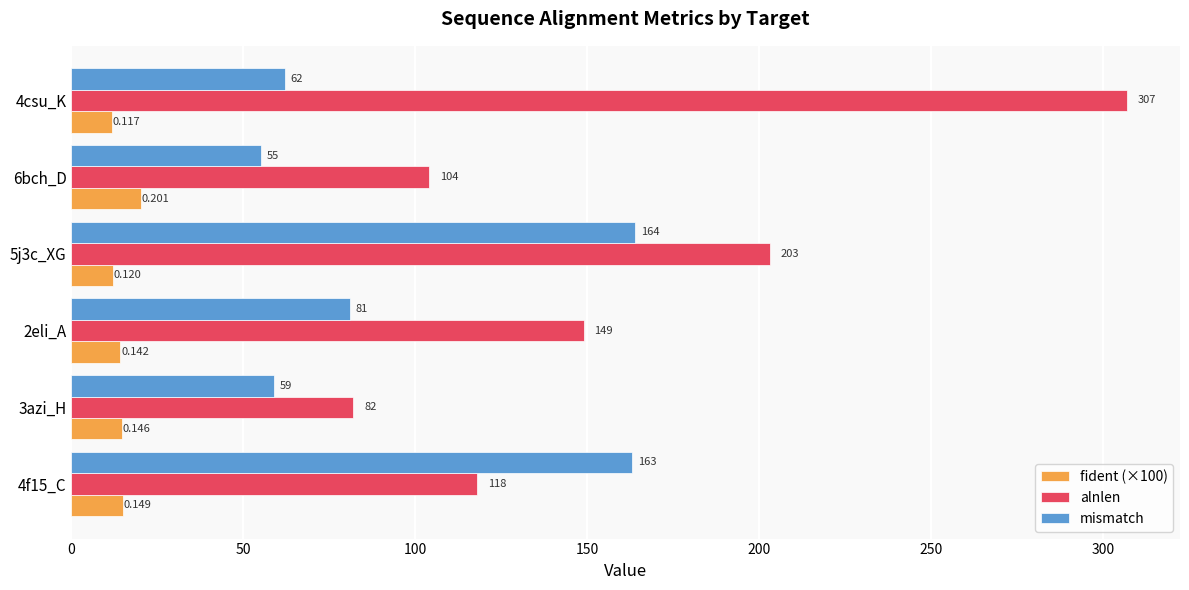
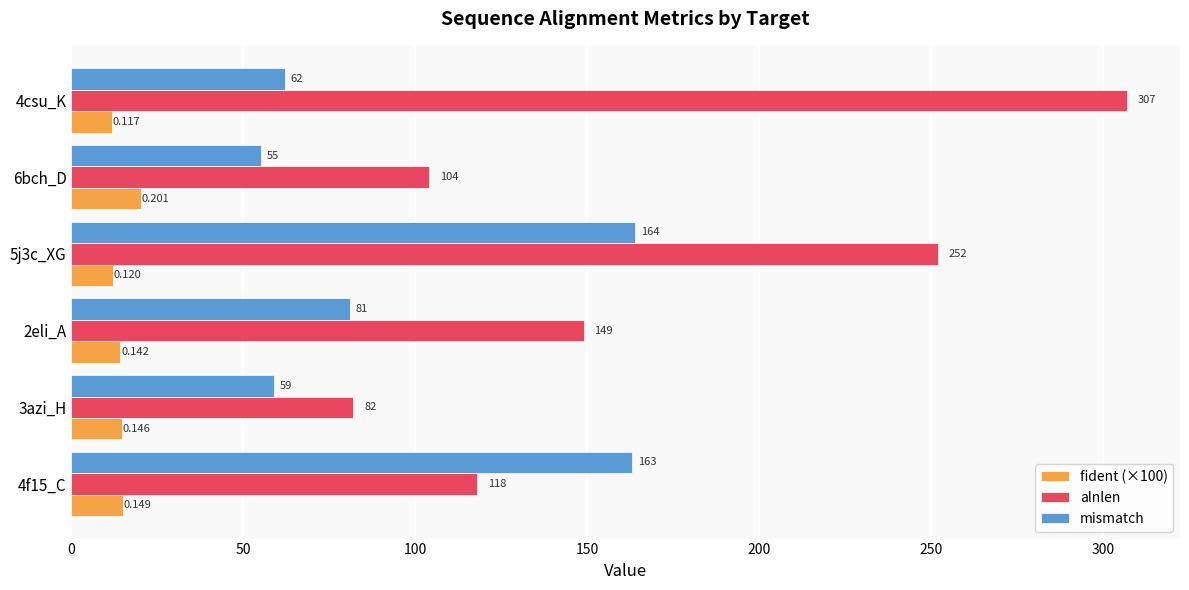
alnlen, 5j3c_XG: 203 -> 252
